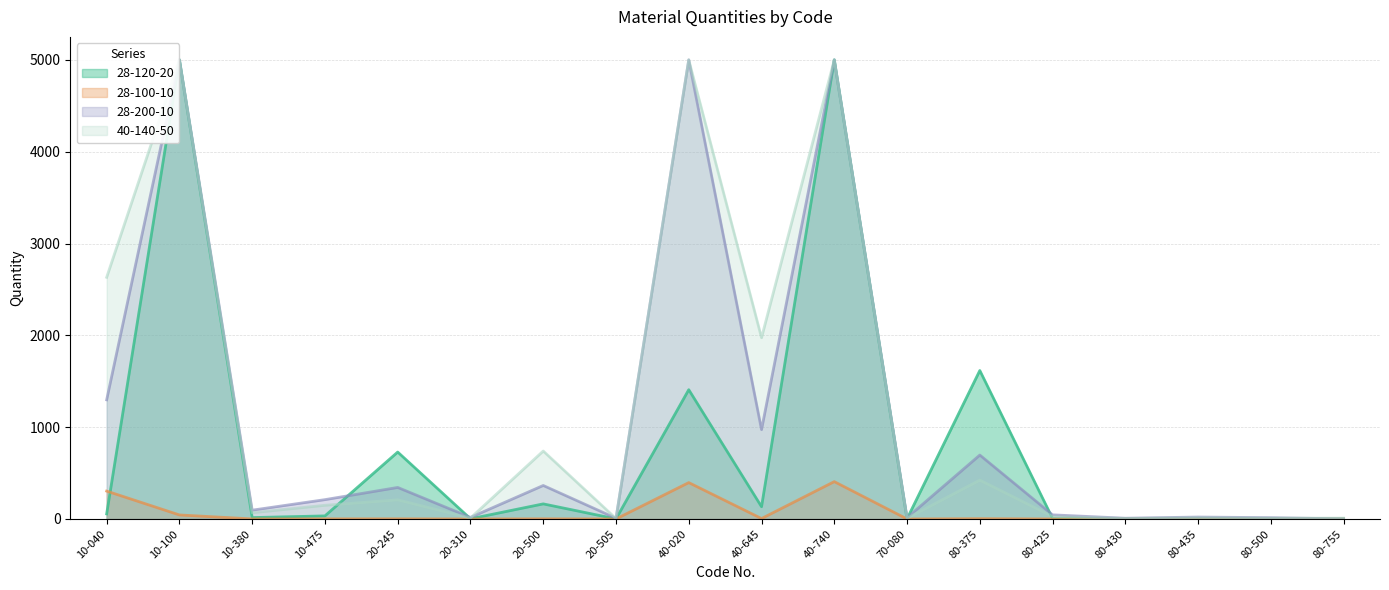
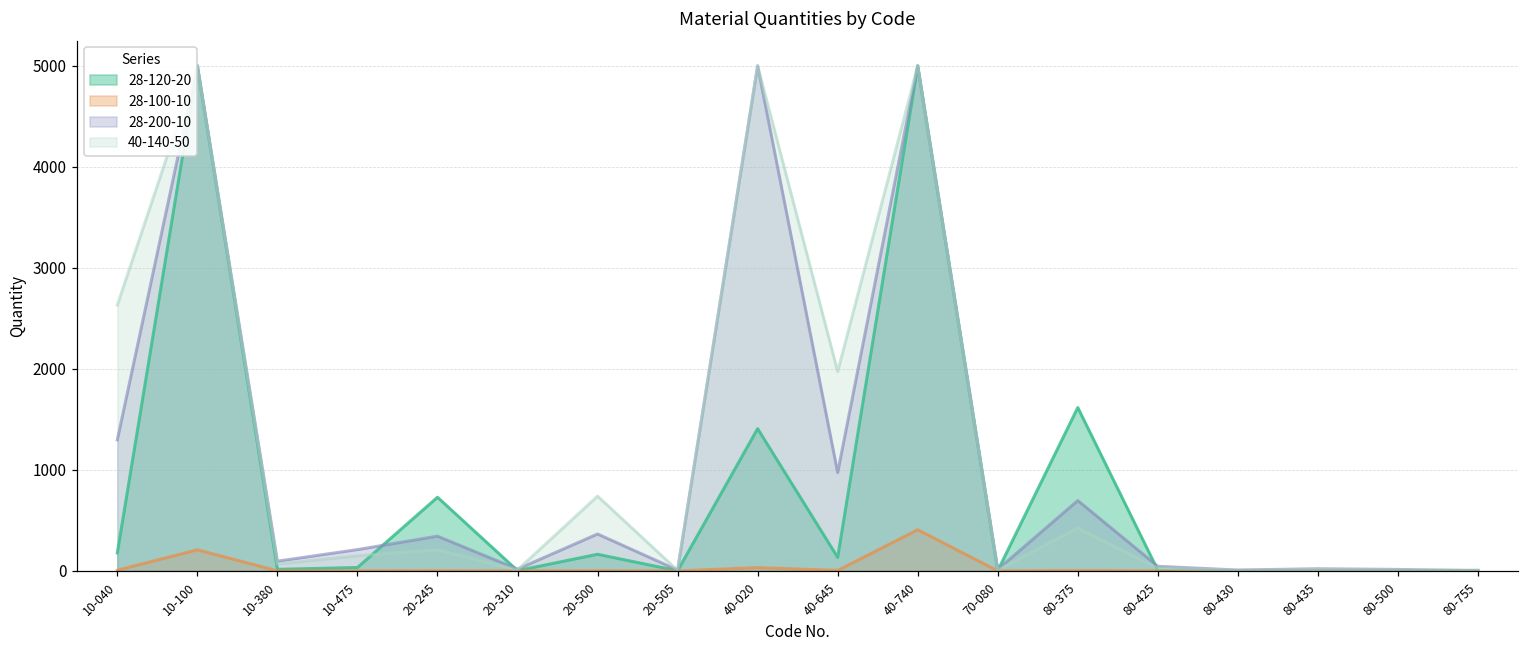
28-120-20, 10-040: 100 -> 200
28-100-10, 10-040: 300 -> 0
28-100-10, 10-100: 0 -> 200
28-100-10, 40-020: 400 -> 0
